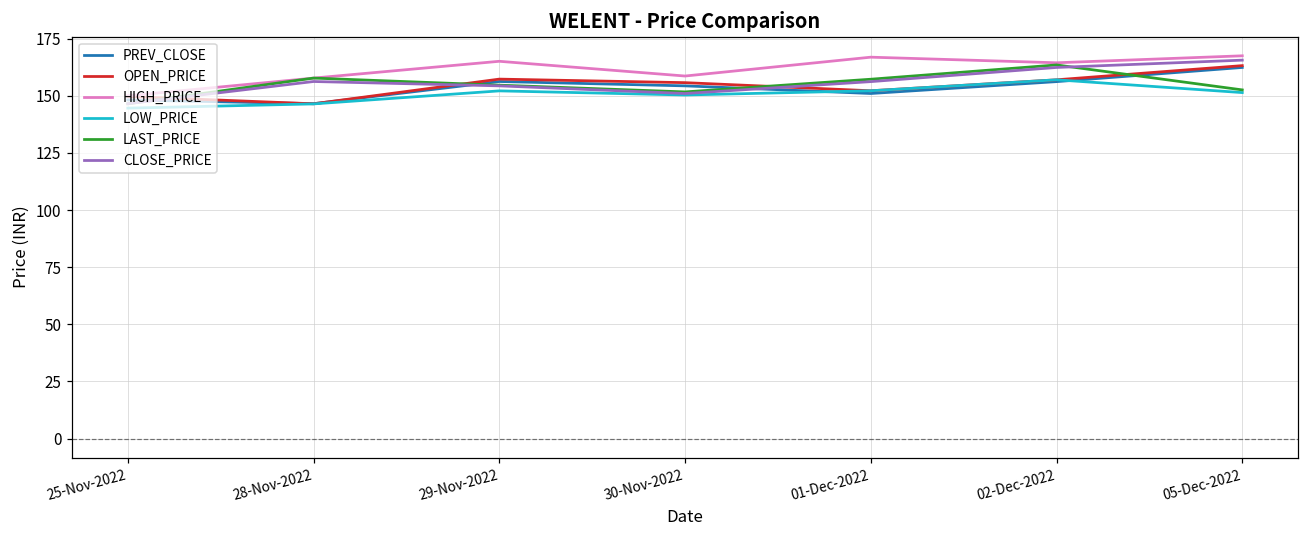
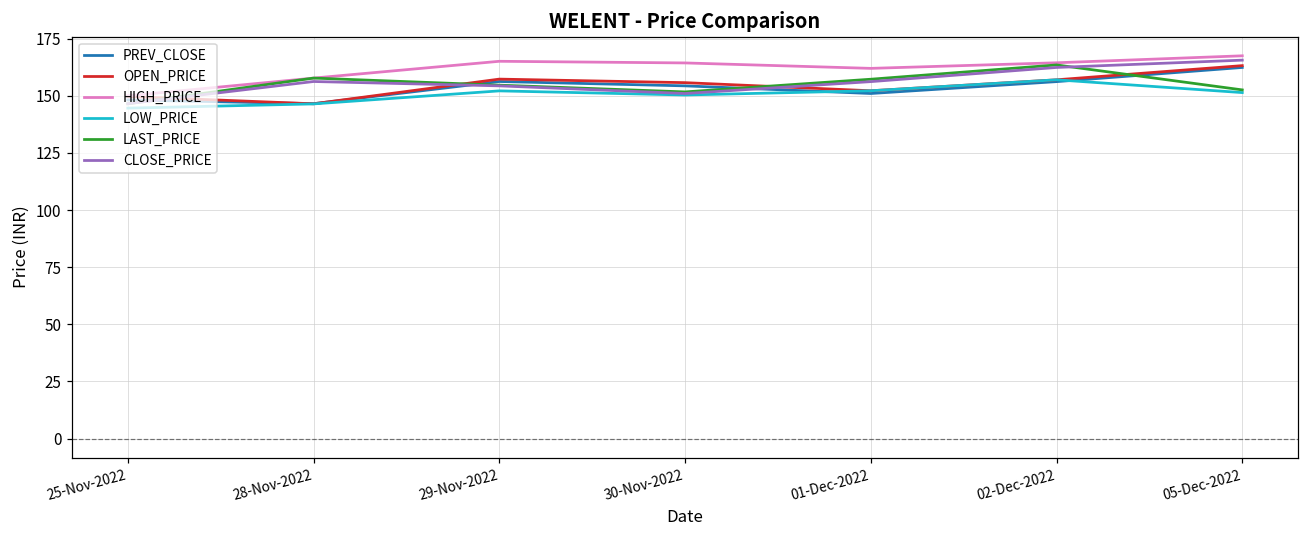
HIGH_PRICE, 30-Nov-2022: 159 -> 164
HIGH_PRICE, 01-Dec-2022: 167 -> 162
